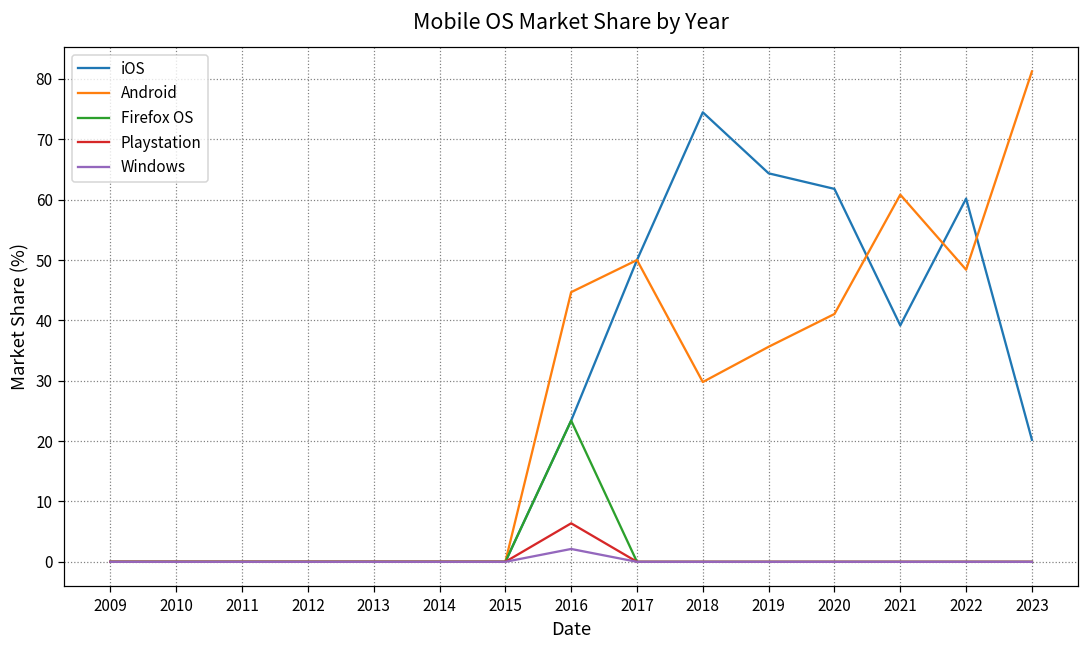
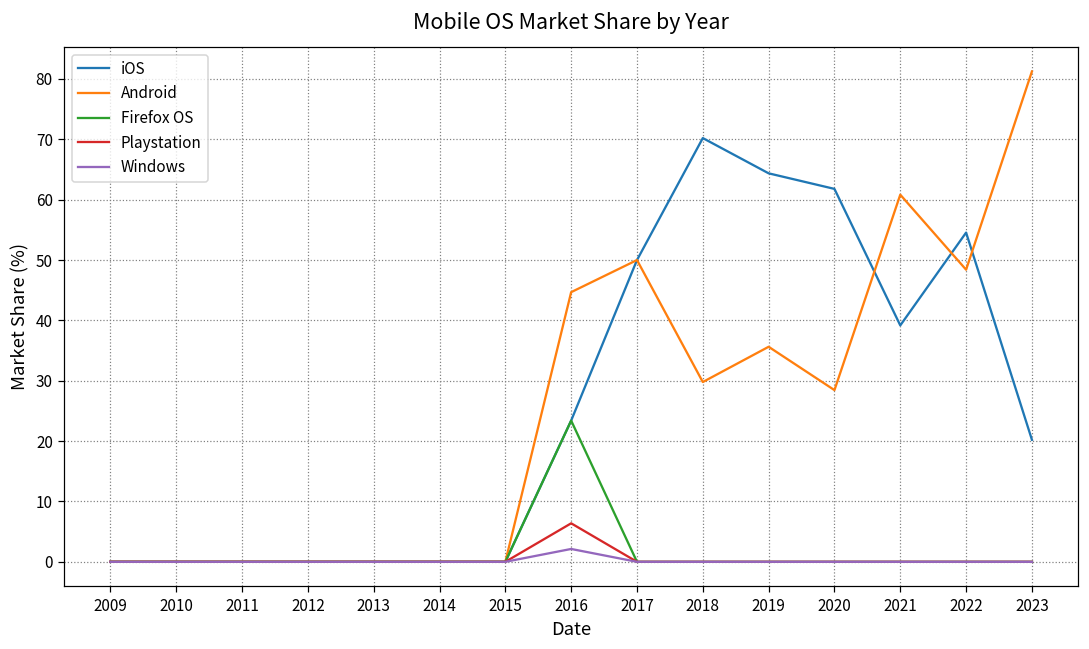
iOS, 2018: 74 -> 70
Android, 2020: 41 -> 28
iOS, 2022: 60 -> 55
